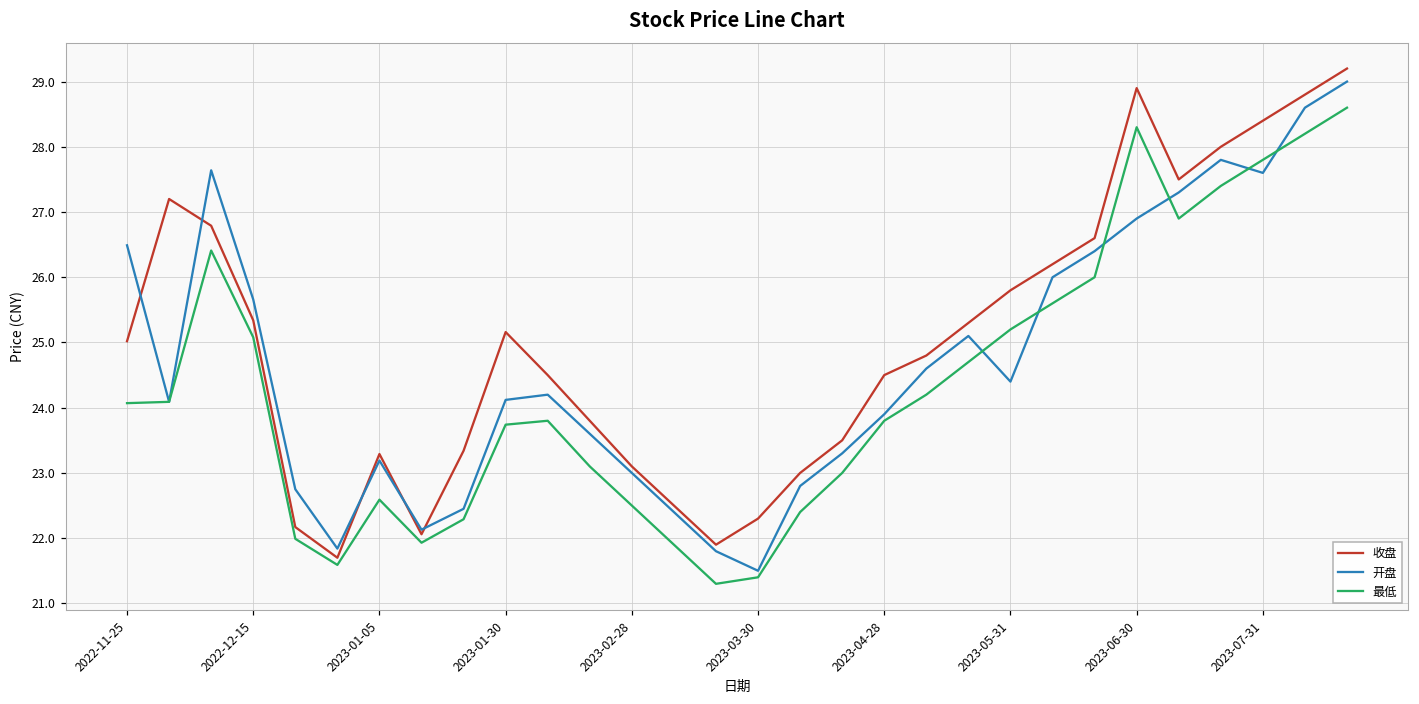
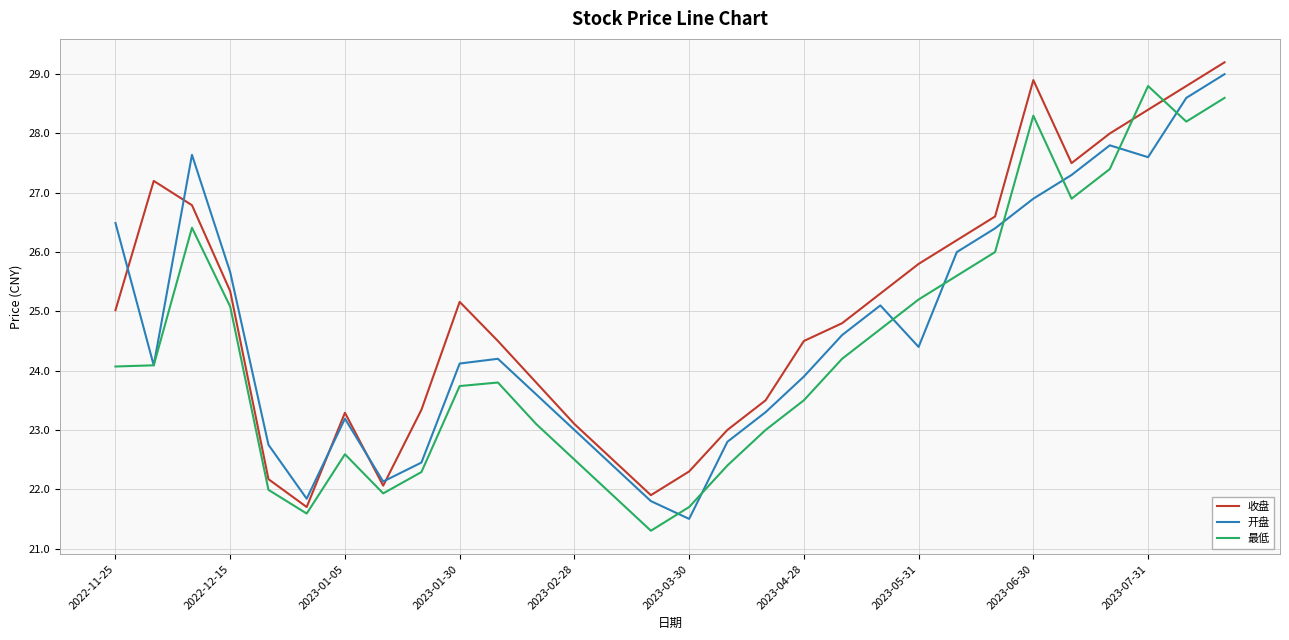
最低, 2023-03-30: 21.4 -> 21.7
最低, 2023-04-28: 23.8 -> 23.5
最低, 2023-07-31: 27.8 -> 28.8
